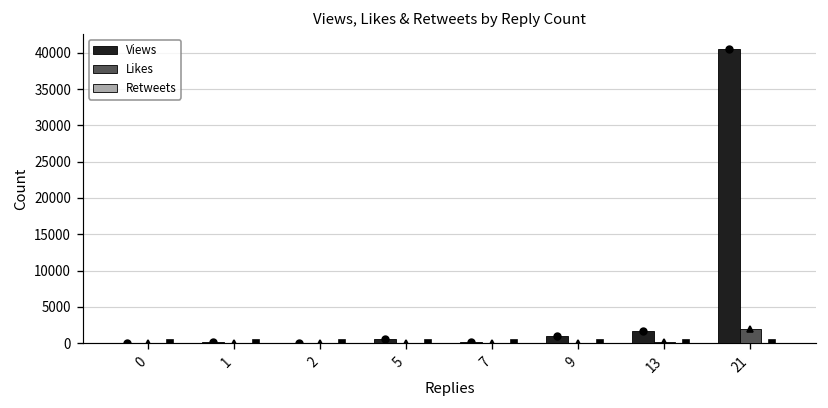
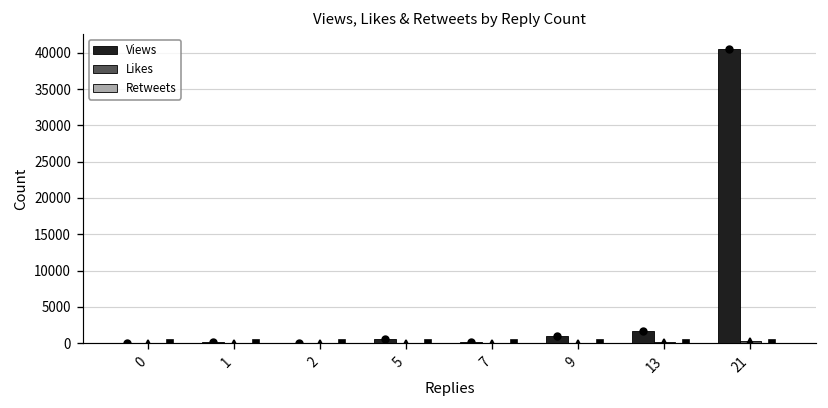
Likes, 21: 2000 -> 0
